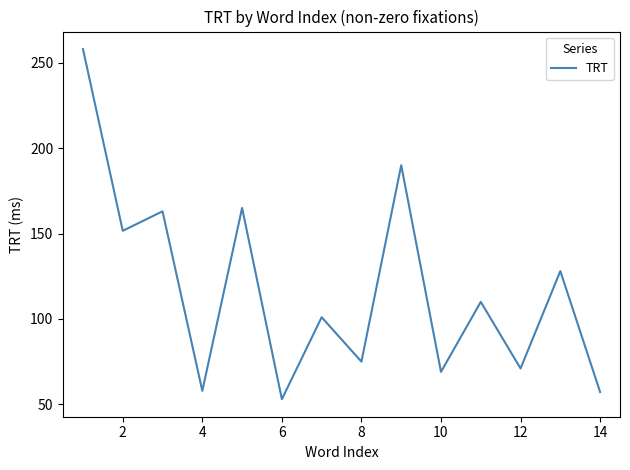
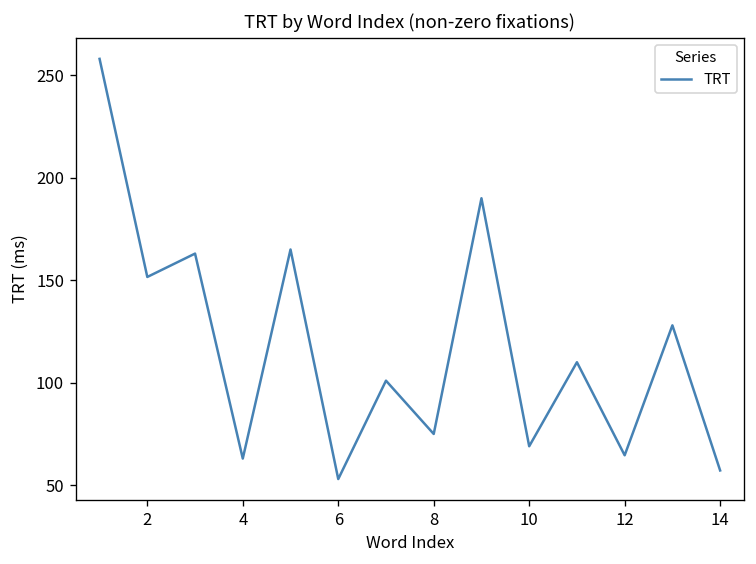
4: 58 -> 63
12: 71 -> 65
